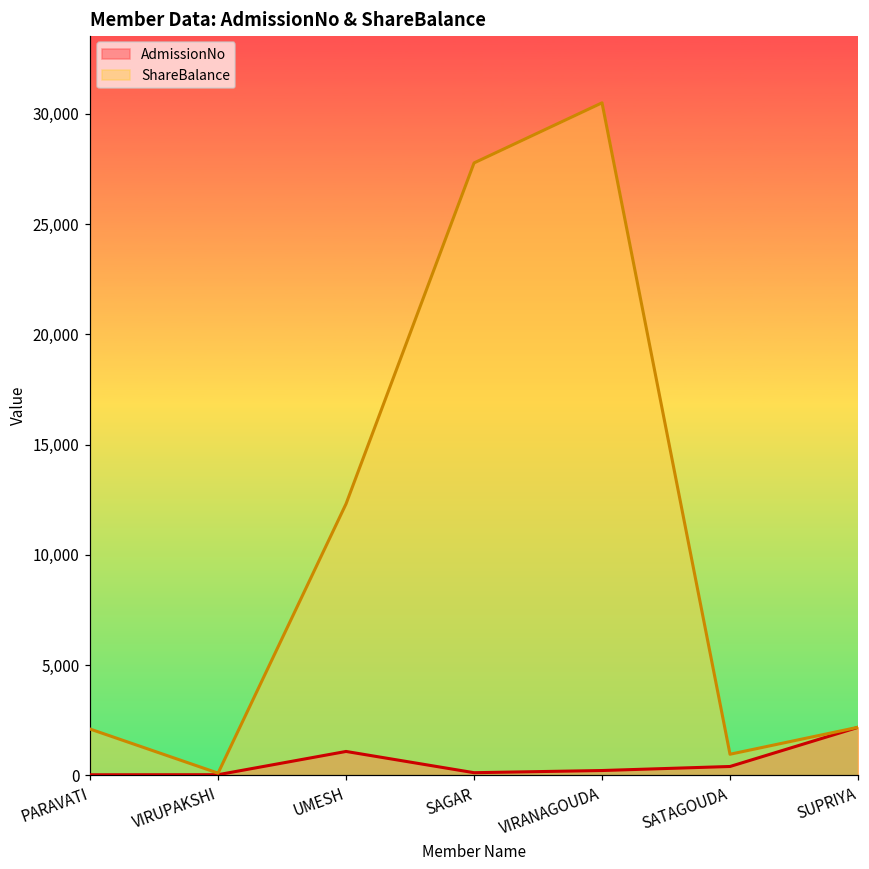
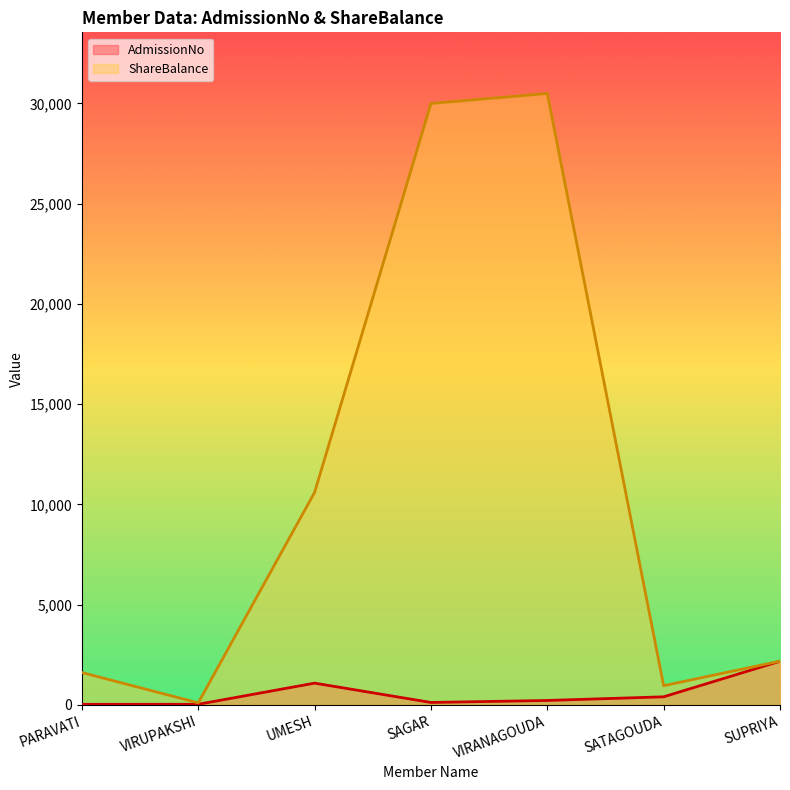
ShareBalance, PARAVATI: 2,100 -> 1,600
ShareBalance, UMESH: 12,300 -> 10,600
ShareBalance, SAGAR: 27,800 -> 30,000
